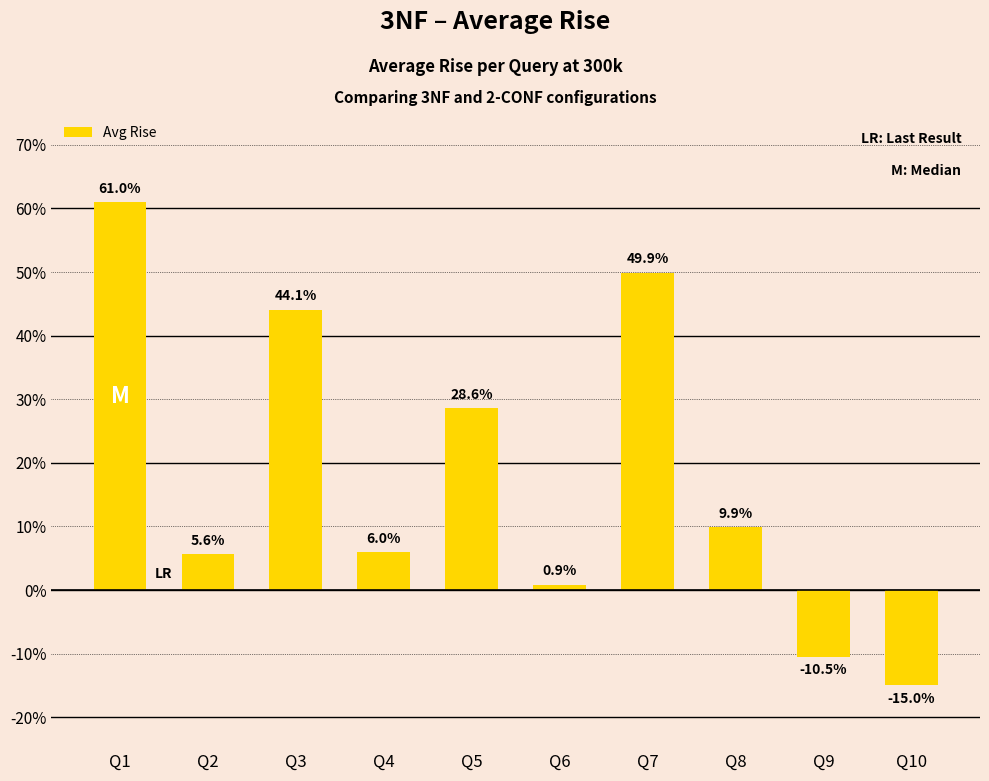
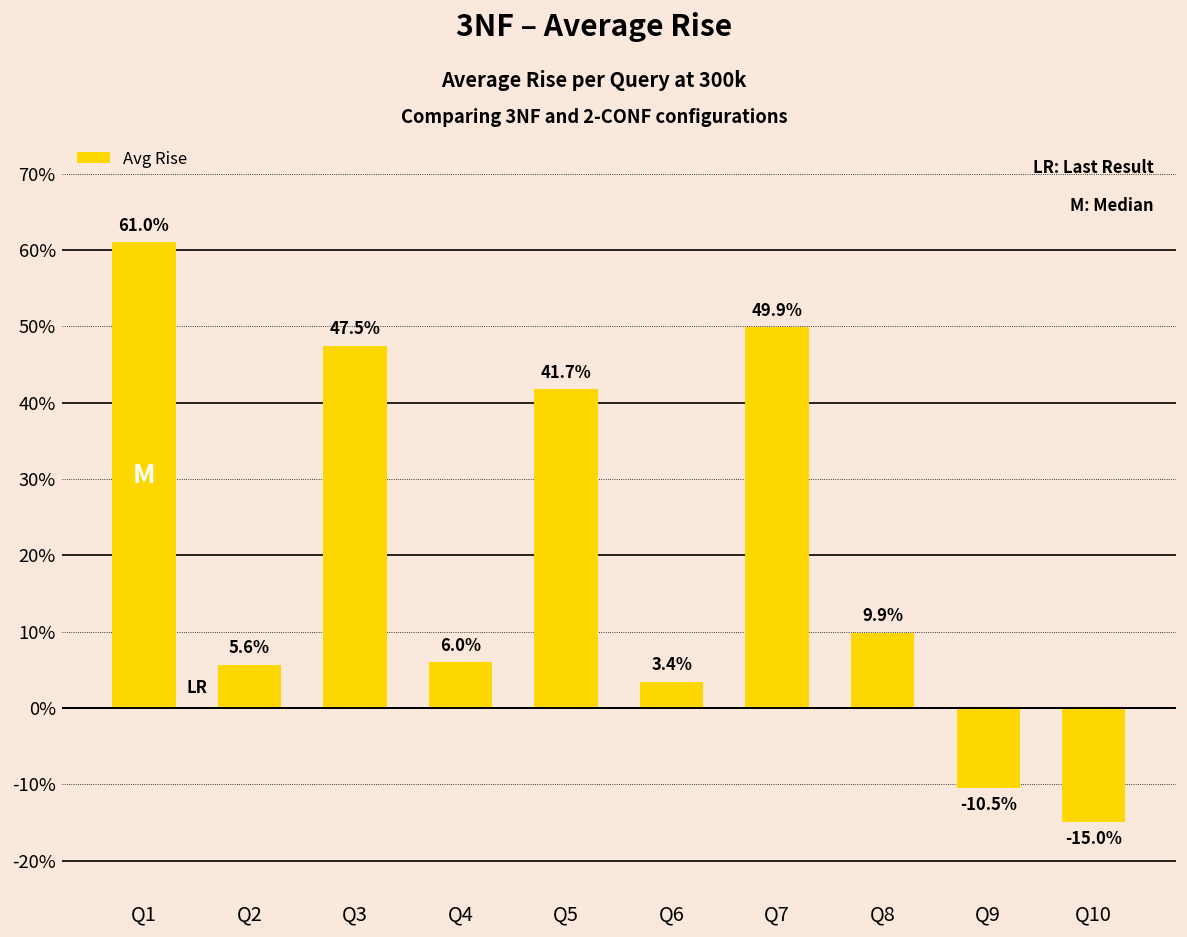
Q3: 44.1% -> 47.5%
Q5: 28.6% -> 41.7%
Q6: 0.9% -> 3.4%
